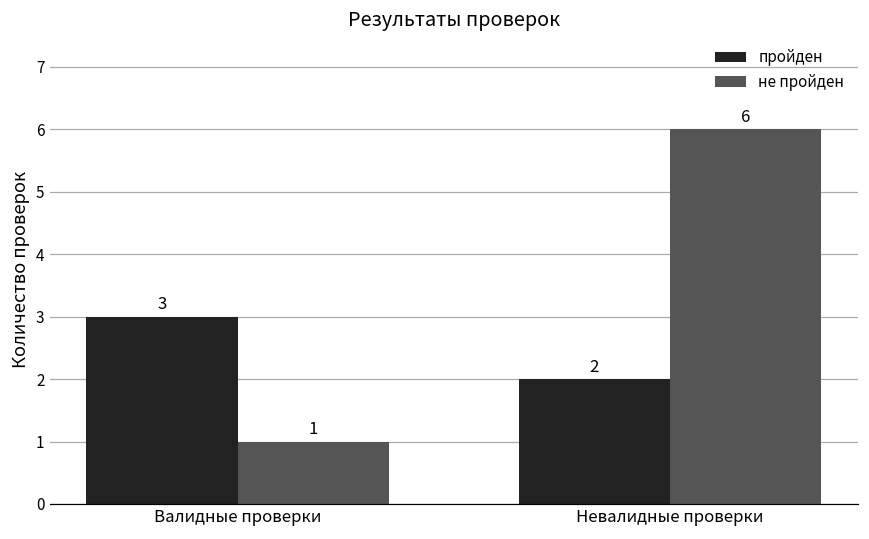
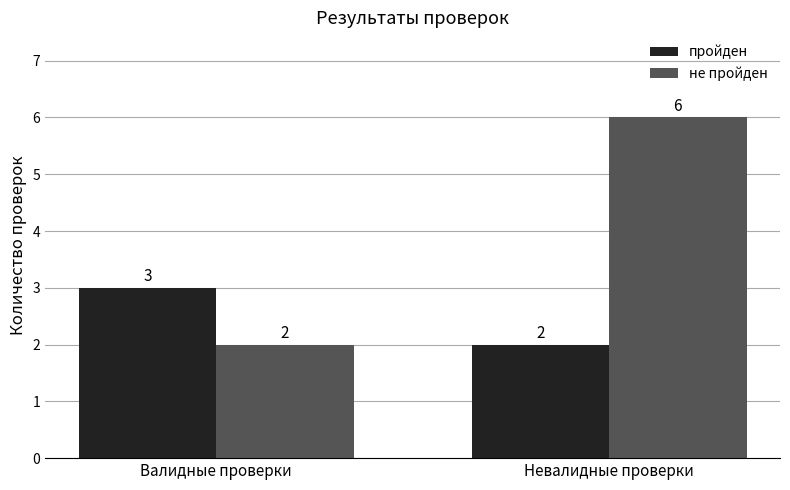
не пройден, Валидные проверки: 1 -> 2
